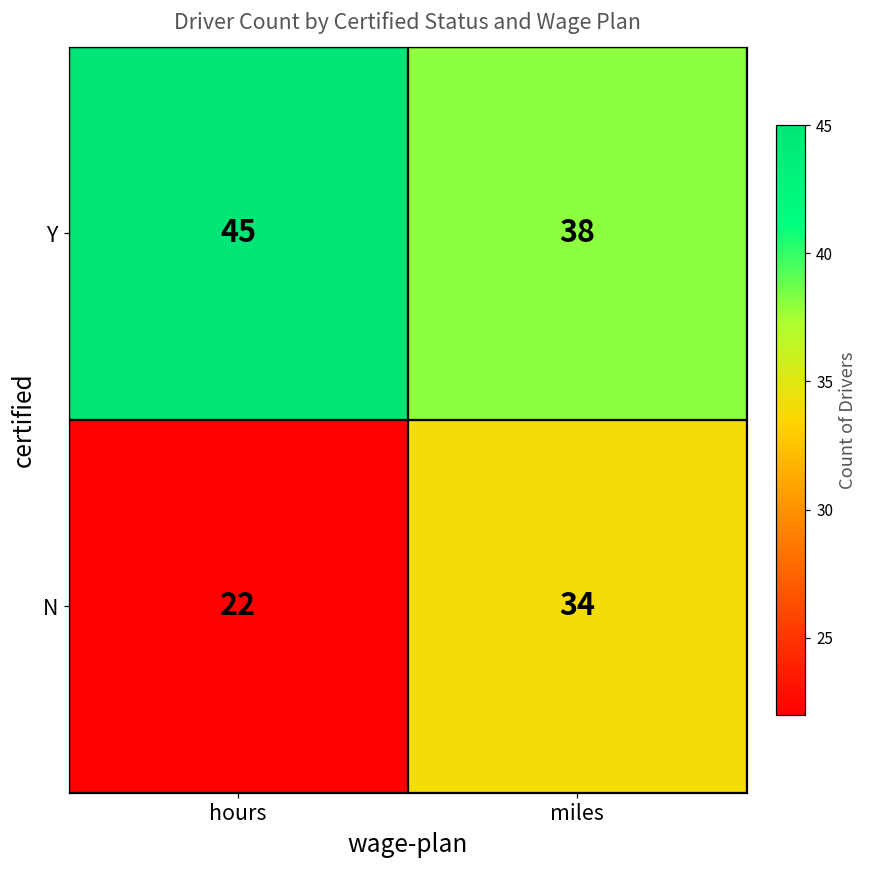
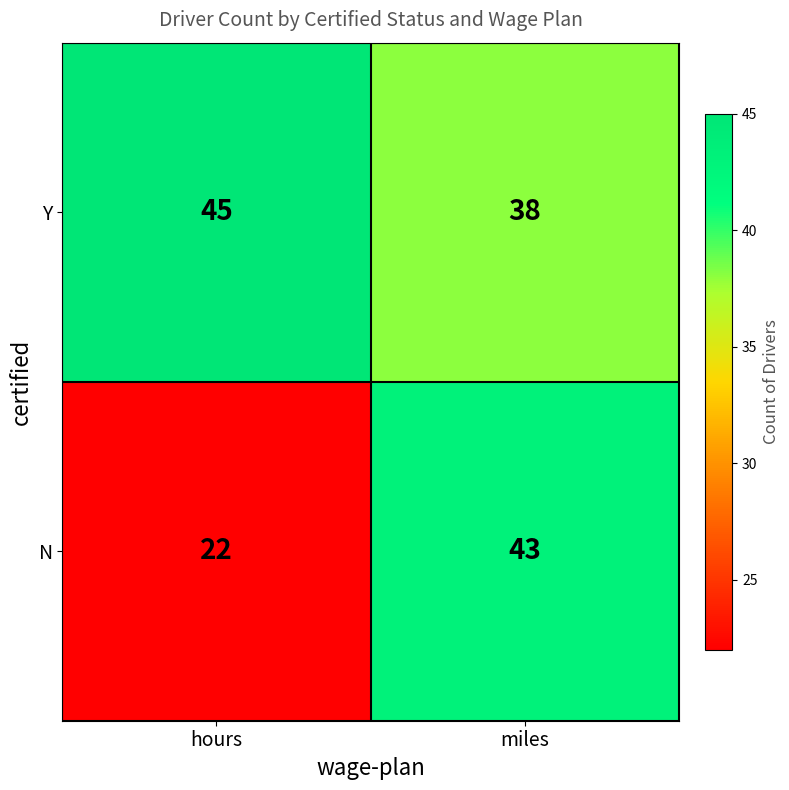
N, miles: 34 -> 43
